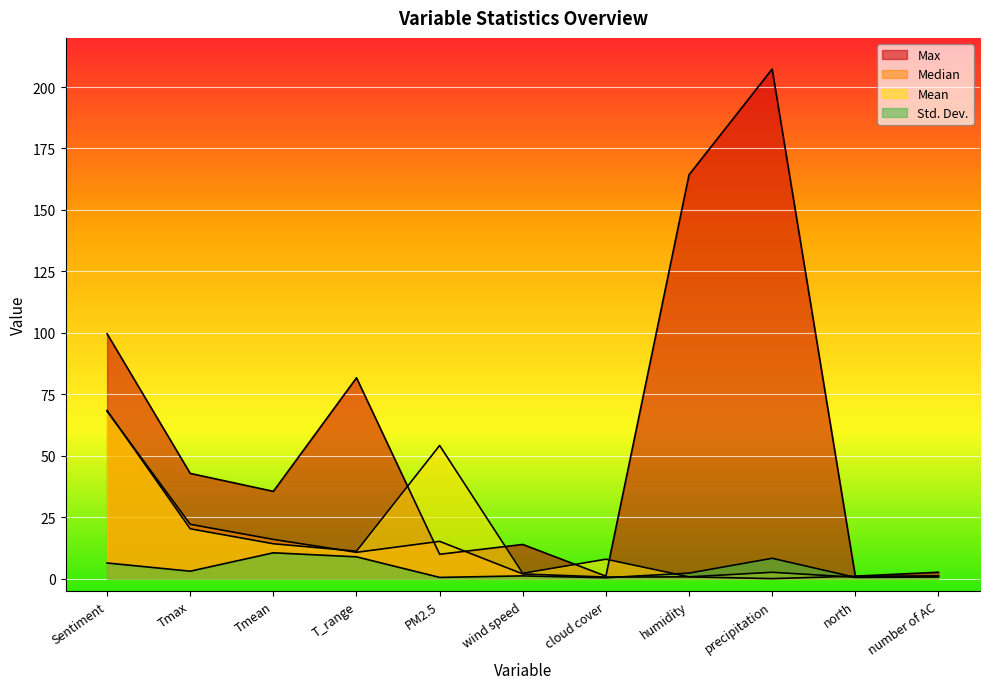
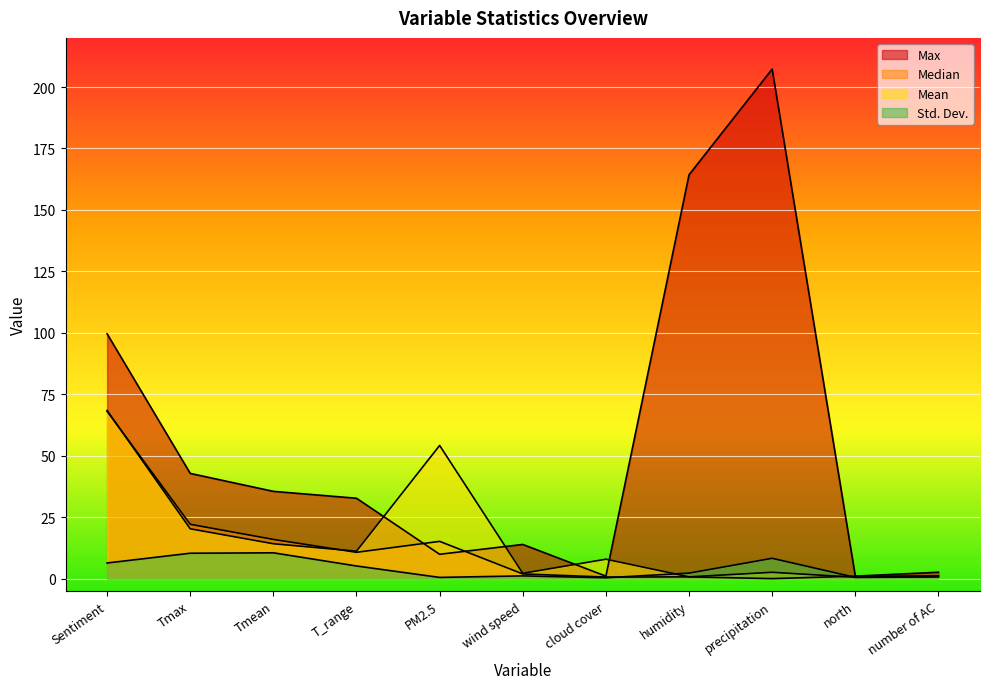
Std. Dev., Tmax: 3 -> 10
Max, T_range: 82 -> 33
Std. Dev., T_range: 9 -> 5
